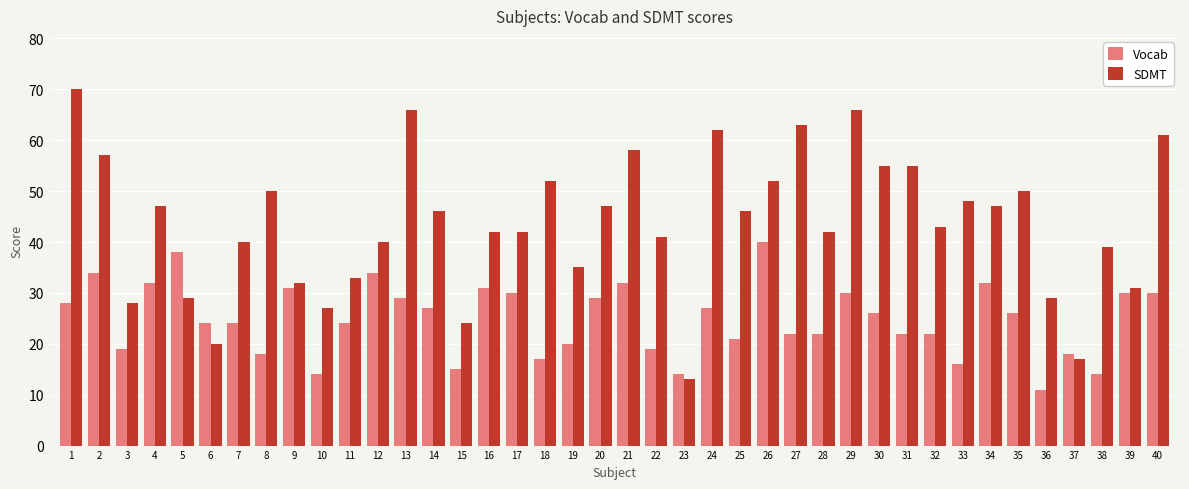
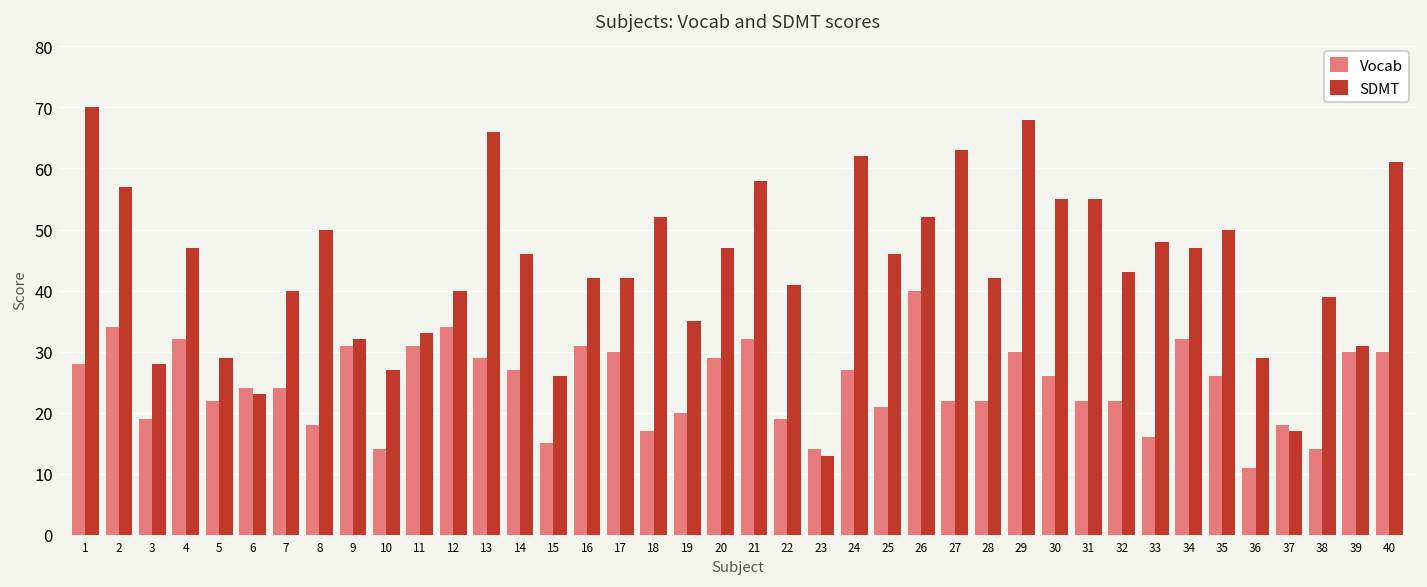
Vocab, 5: 38 -> 22
SDMT, 6: 20 -> 23
Vocab, 11: 24 -> 31
SDMT, 15: 24 -> 26
SDMT, 29: 66 -> 68
